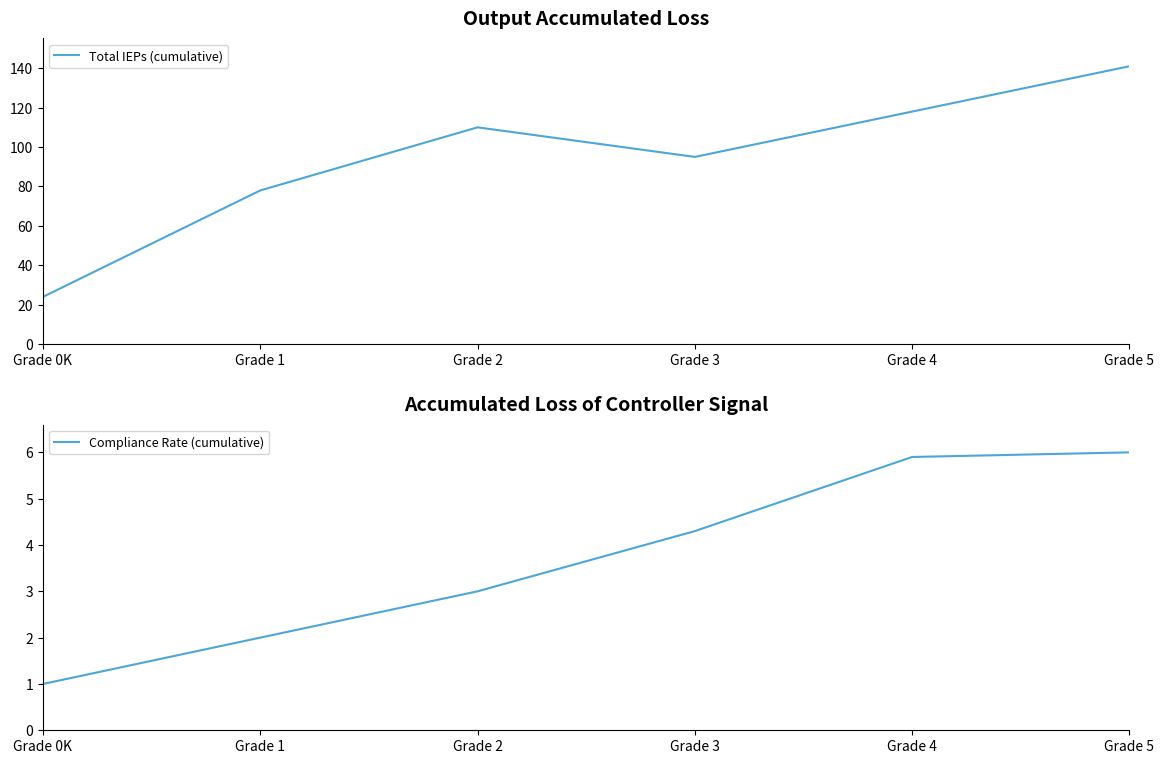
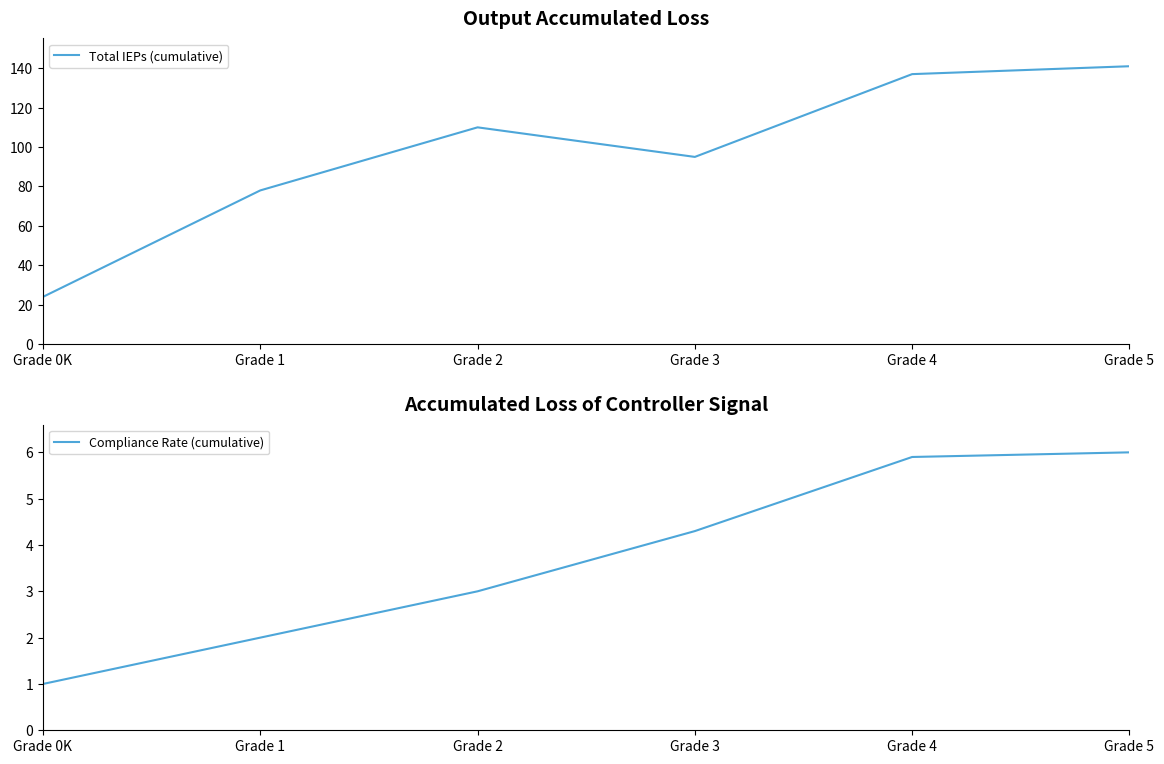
Output Accumulated Loss, Grade 4: 118 -> 137
